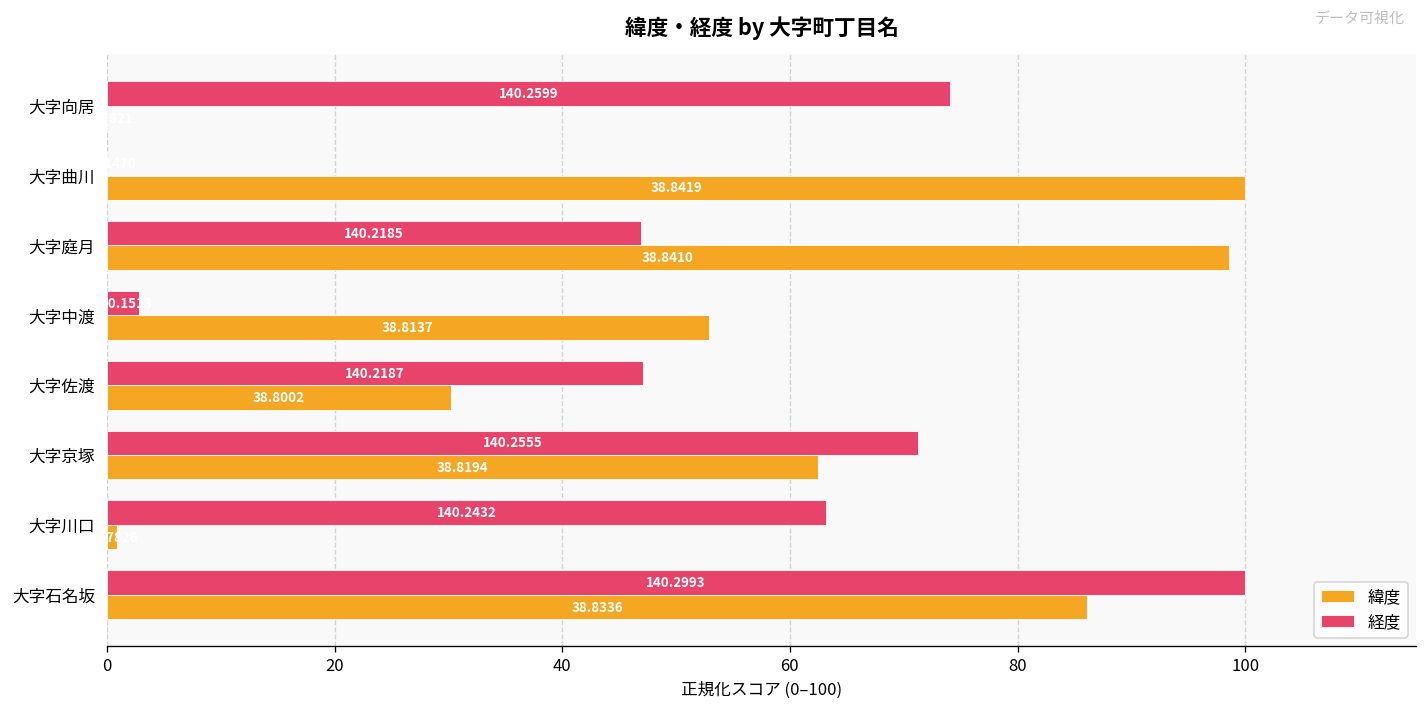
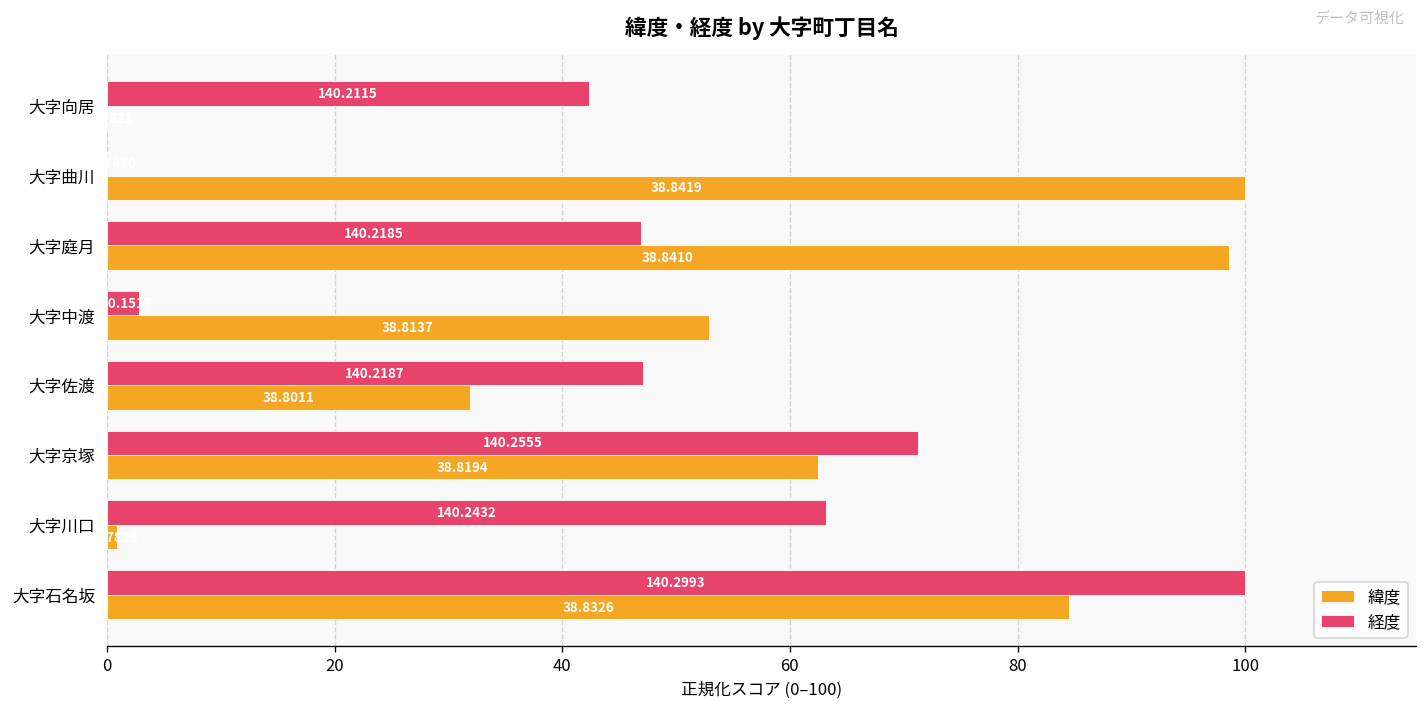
経度, 大字向居: 140.2599 -> 140.2115
緯度, 大字佐渡: 38.8002 -> 38.8011
緯度, 大字石名坂: 38.8336 -> 38.8326
